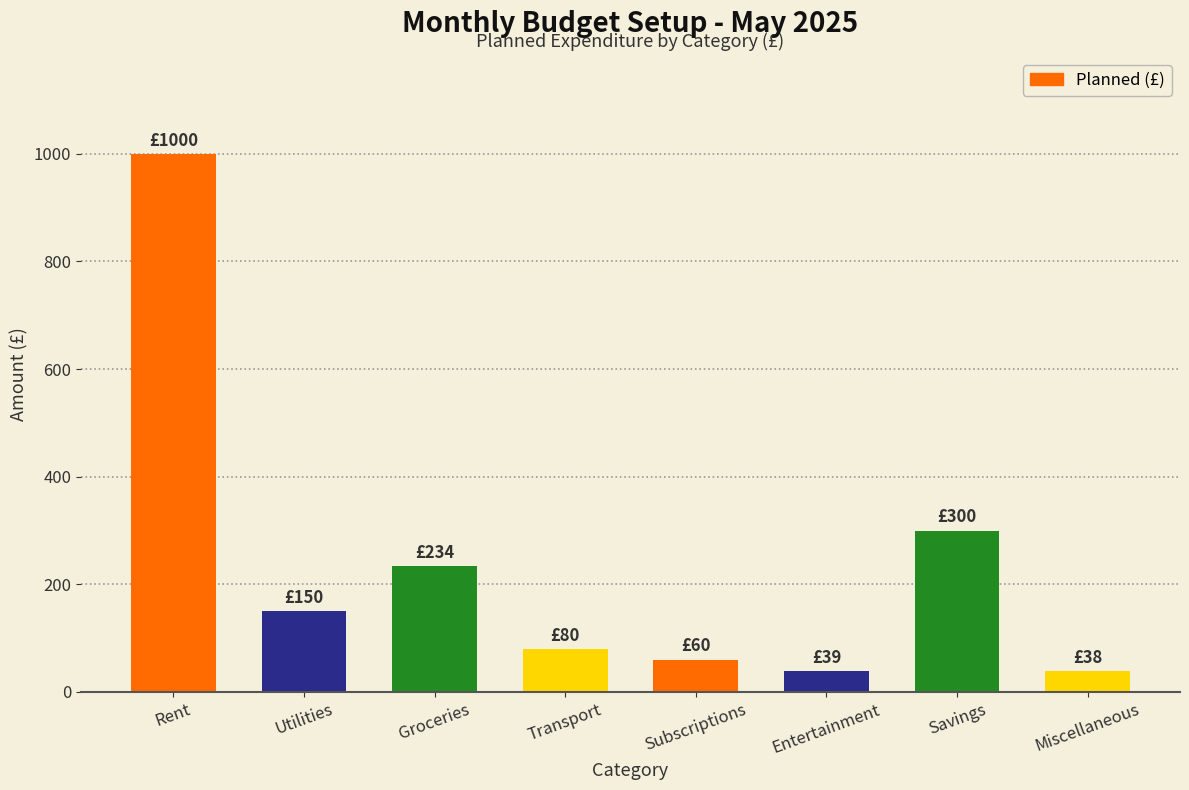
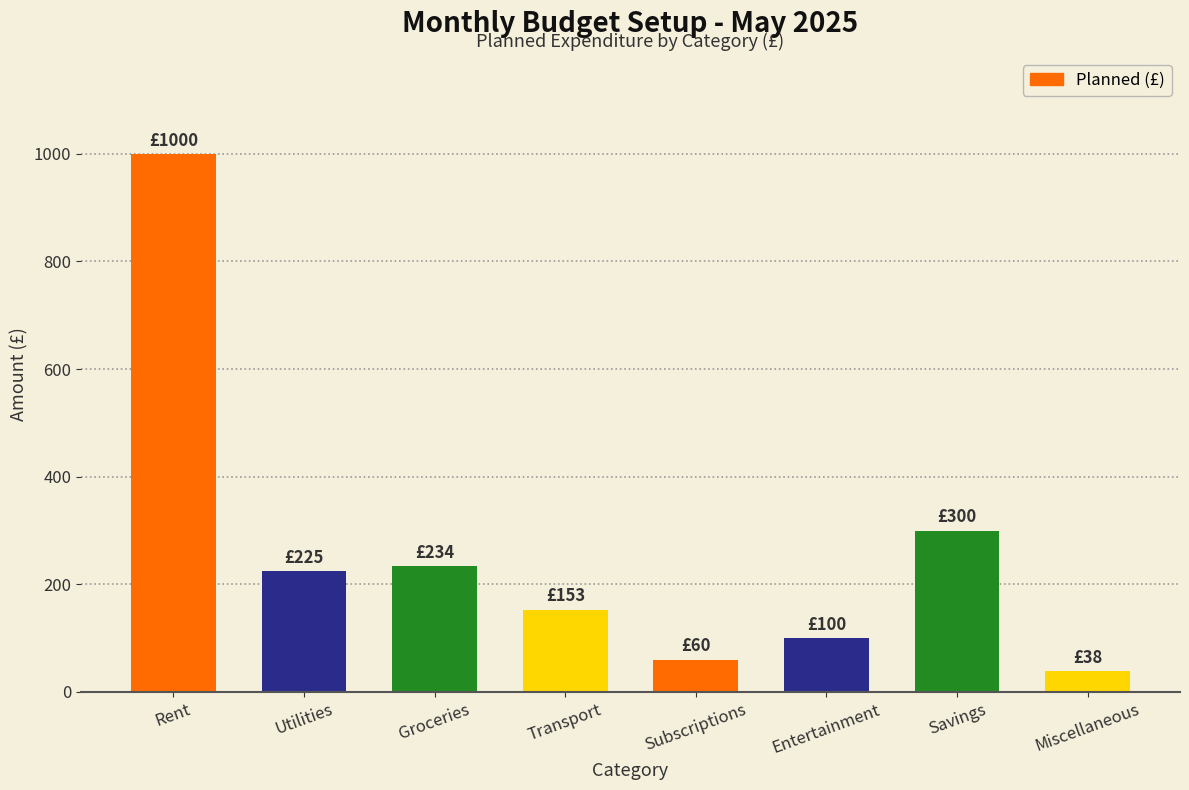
Utilities: £150 -> £225
Transport: £80 -> £153
Entertainment: £39 -> £100
